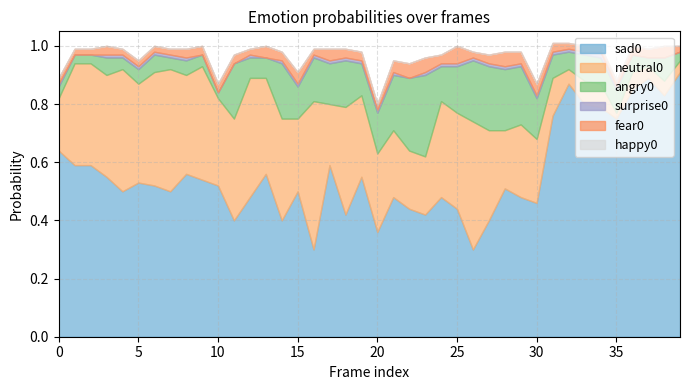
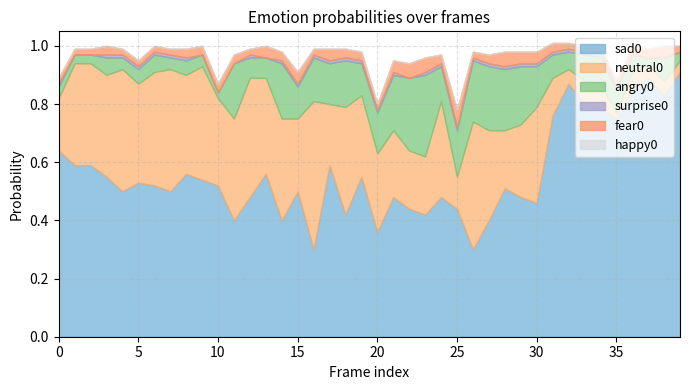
neutral0, 25: 0.33 -> 0.11
neutral0, 30: 0.22 -> 0.33
